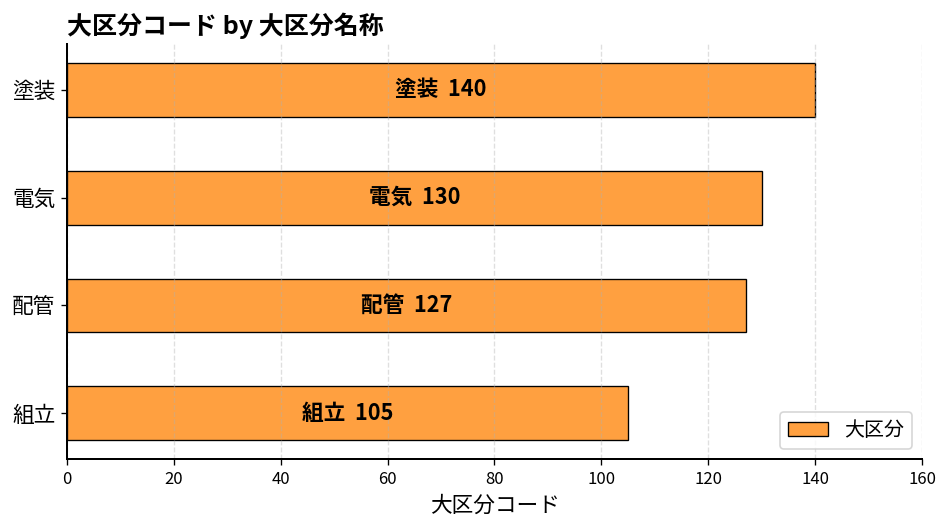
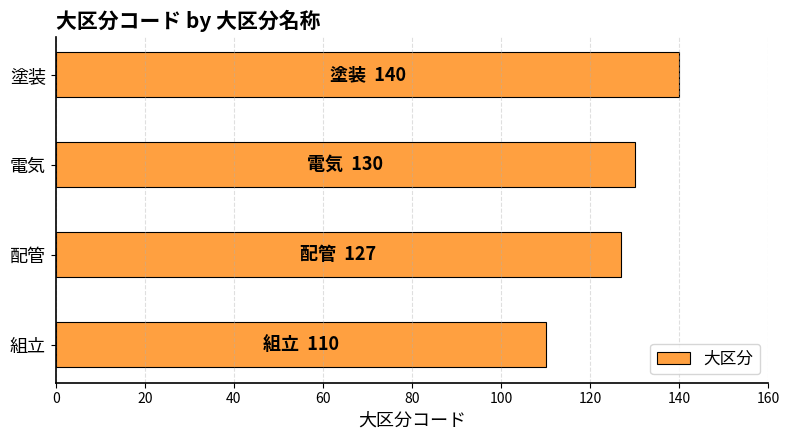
組立: 105 -> 110
